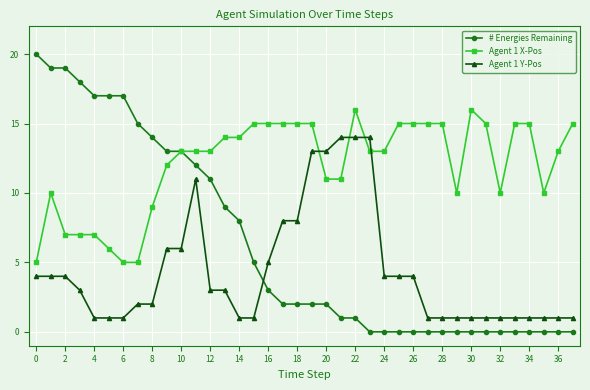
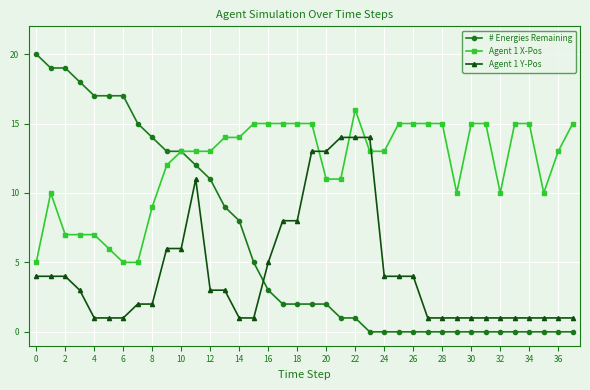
Agent 1 X-Pos, 30: 16 -> 15
